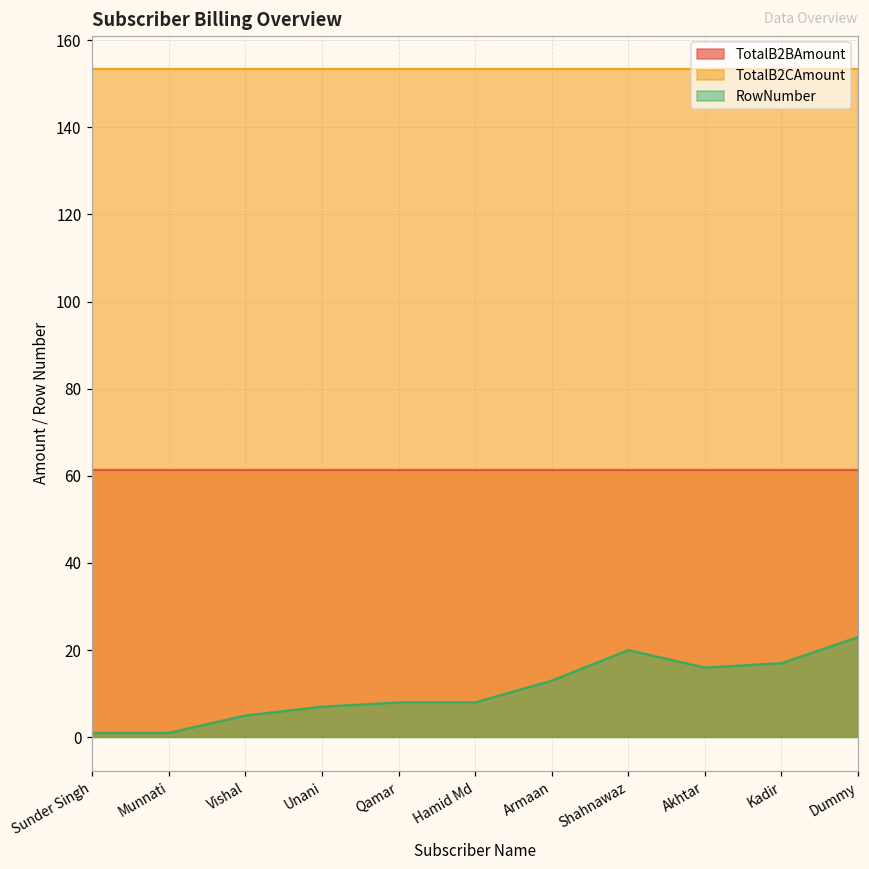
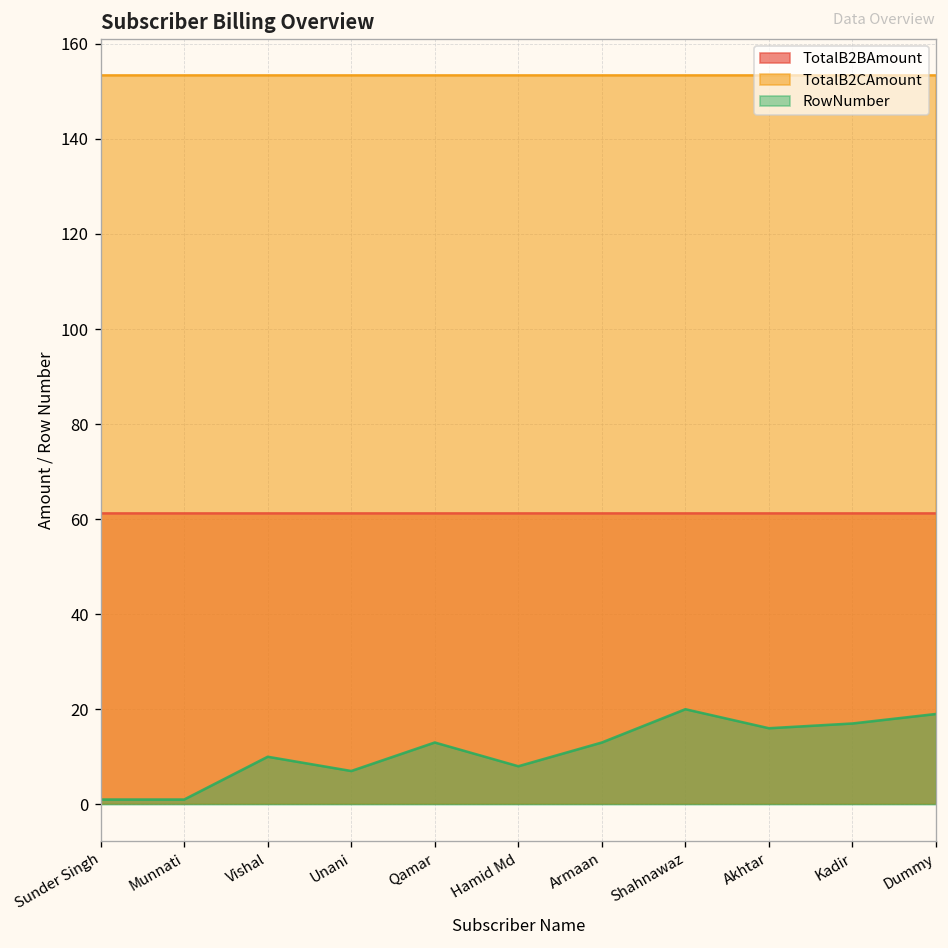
RowNumber, Vishal: 5 -> 10
RowNumber, Qamar: 8 -> 13
RowNumber, Dummy: 23 -> 19
